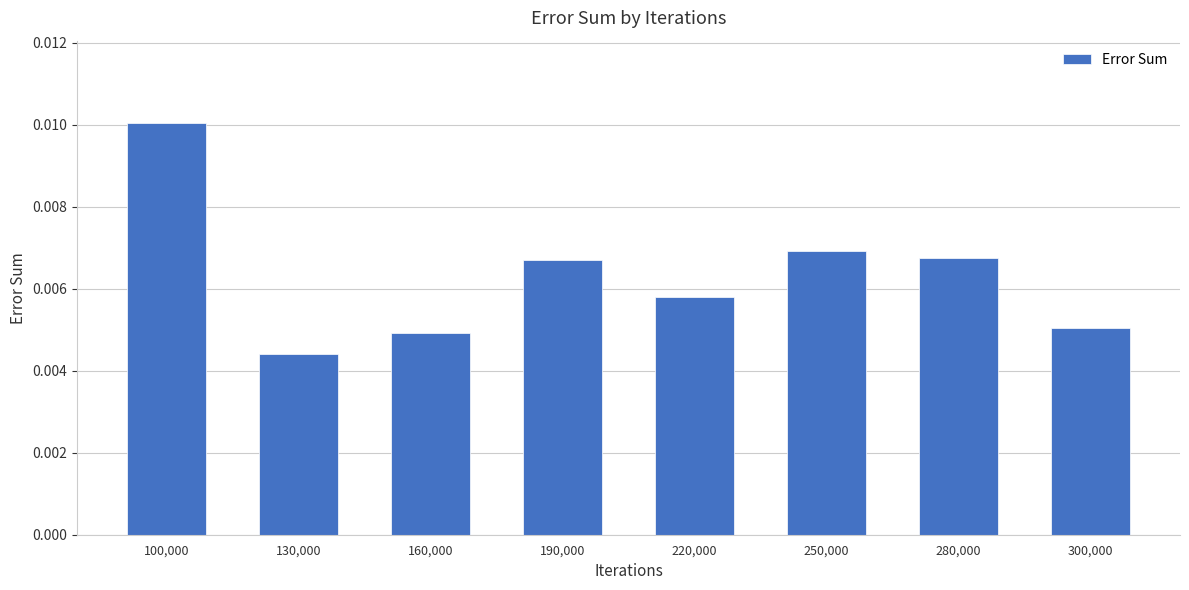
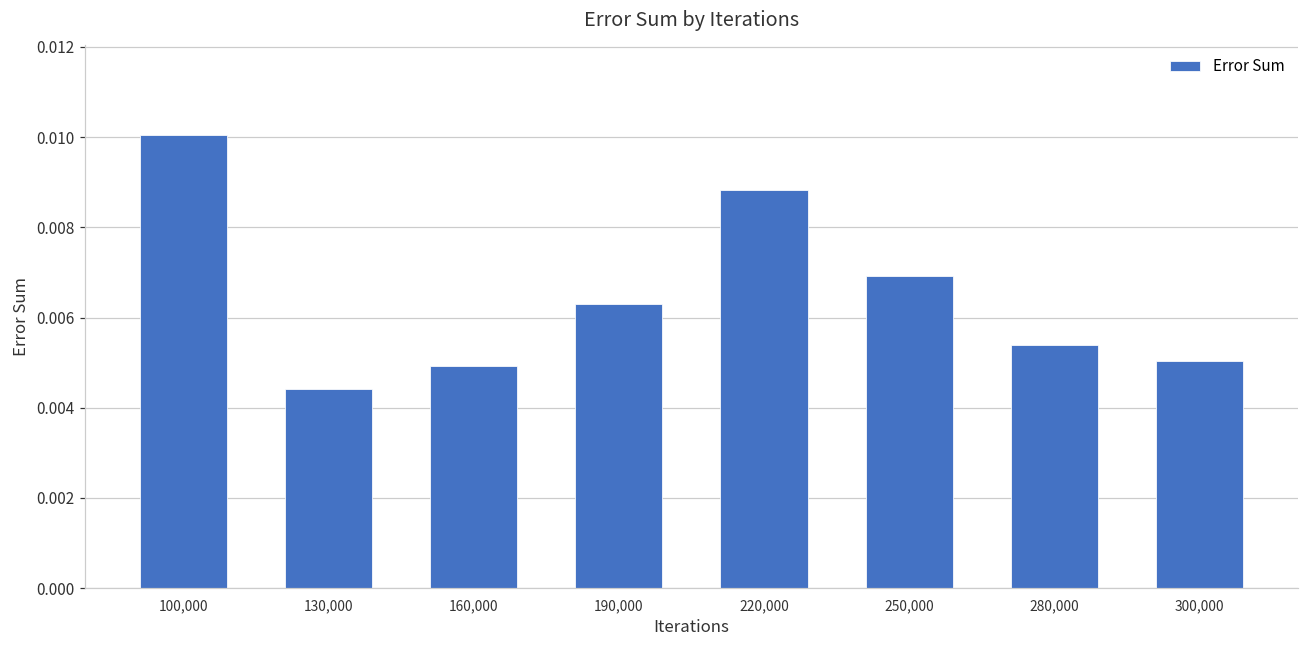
190,000: 0.0067 -> 0.0063
220,000: 0.0058 -> 0.0088
280,000: 0.0067 -> 0.0054
